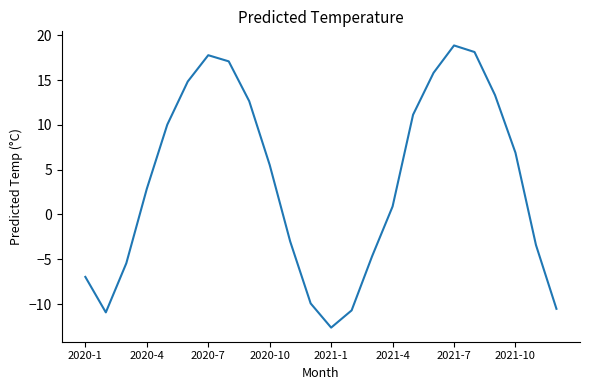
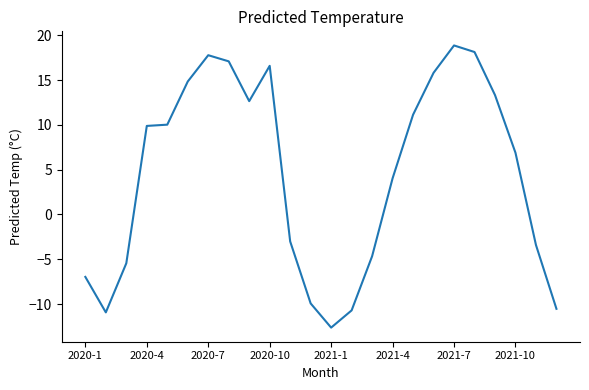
2020-4: 3 -> 10
2020-10: 6 -> 17
2021-4: 1 -> 4
